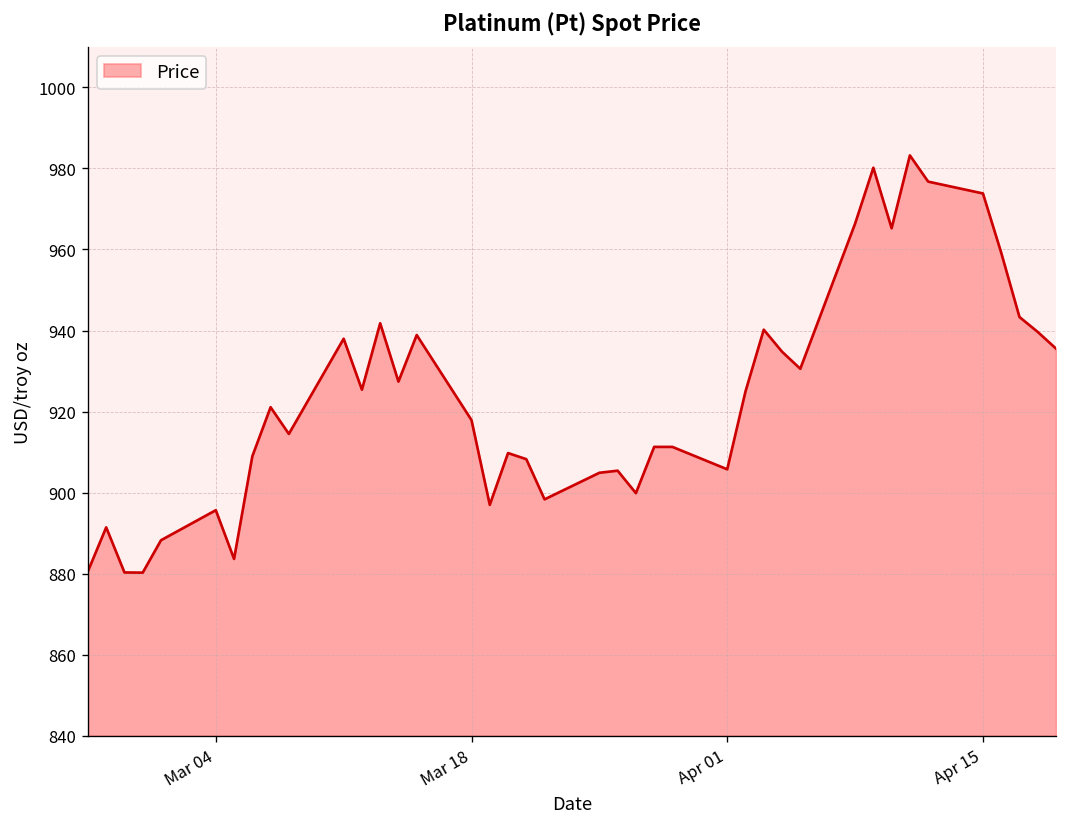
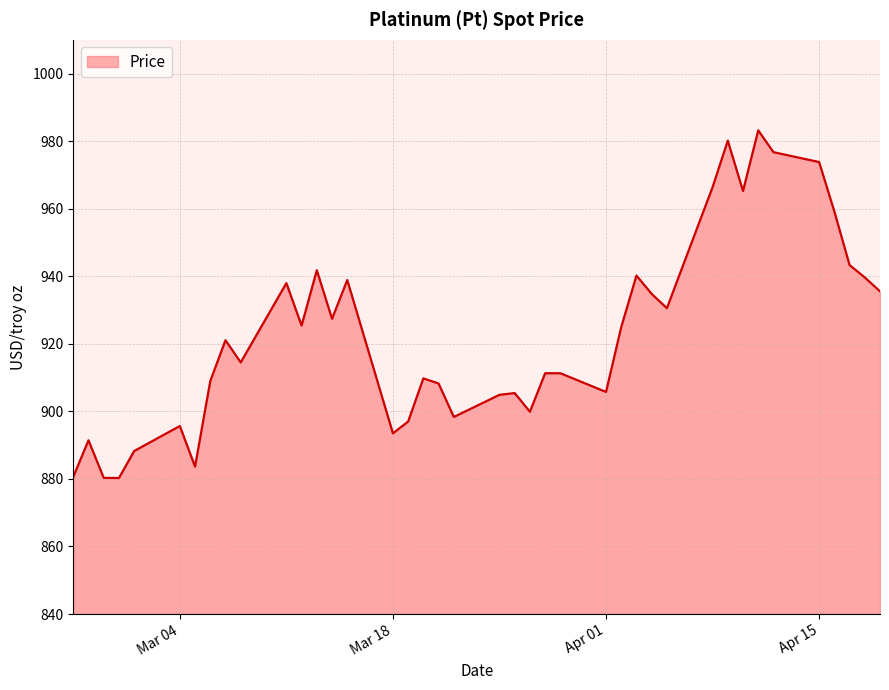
Mar 18: 918 -> 894
